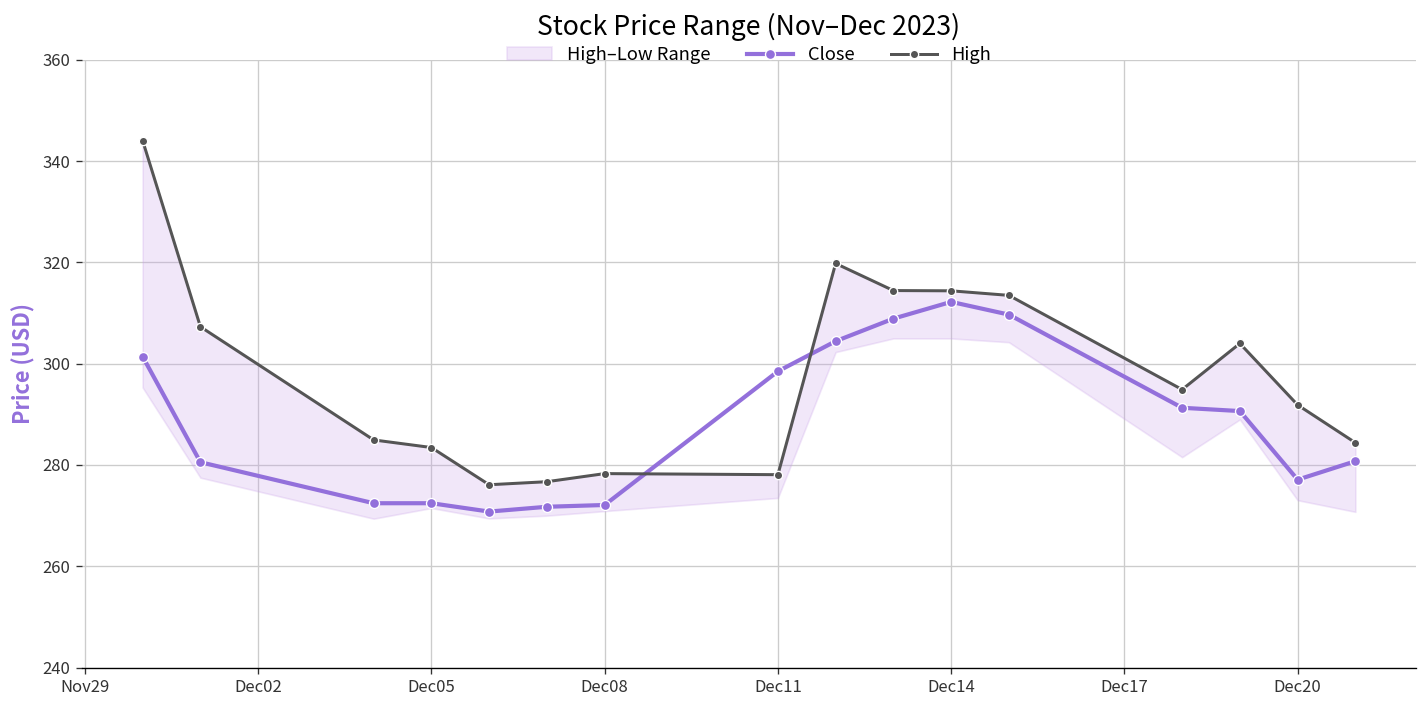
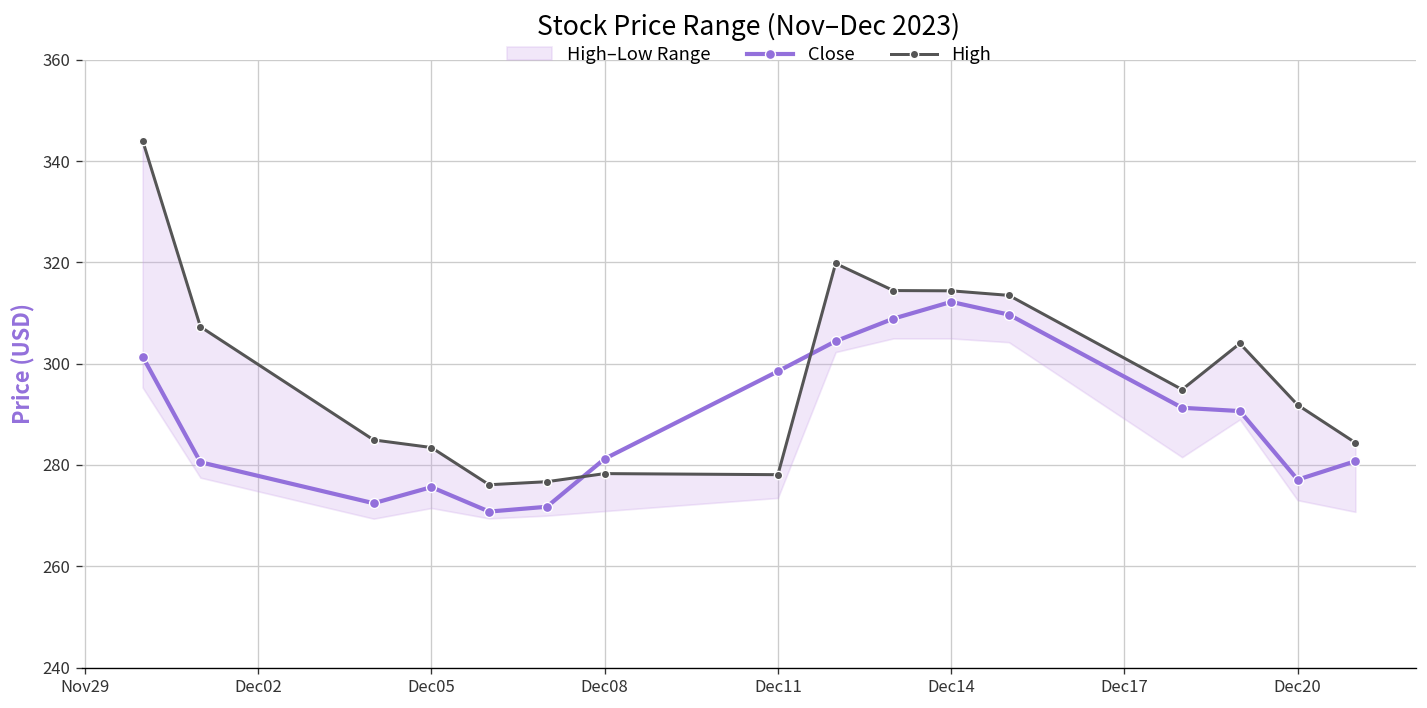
Close, Dec05: 272 -> 276
Close, Dec08: 272 -> 281
